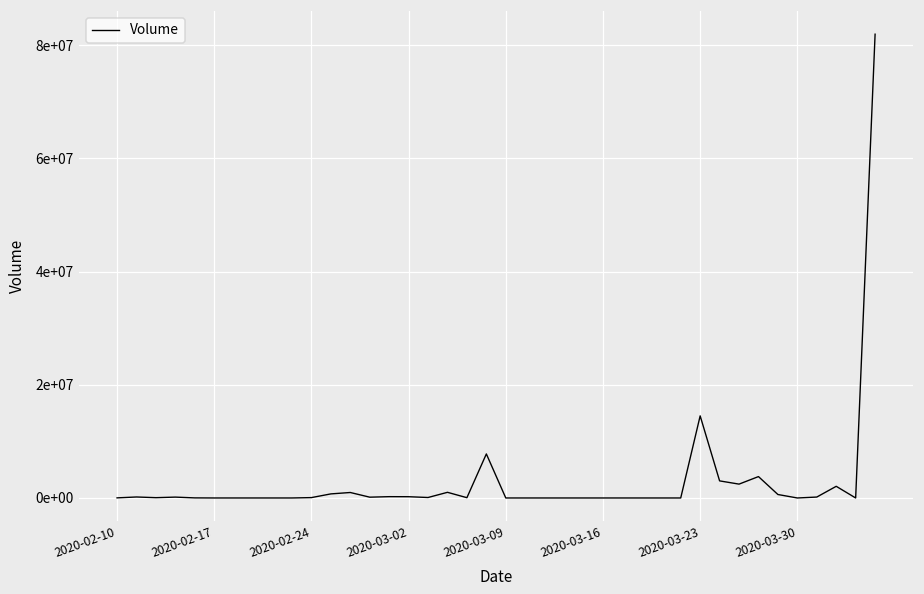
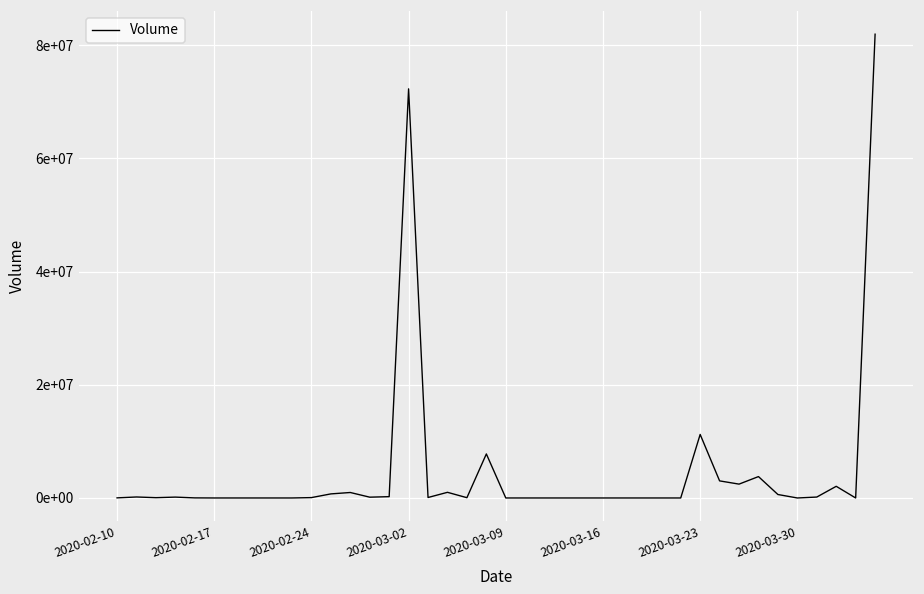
2020-03-02: 0 -> 72000000
2020-03-23: 15000000 -> 11000000
